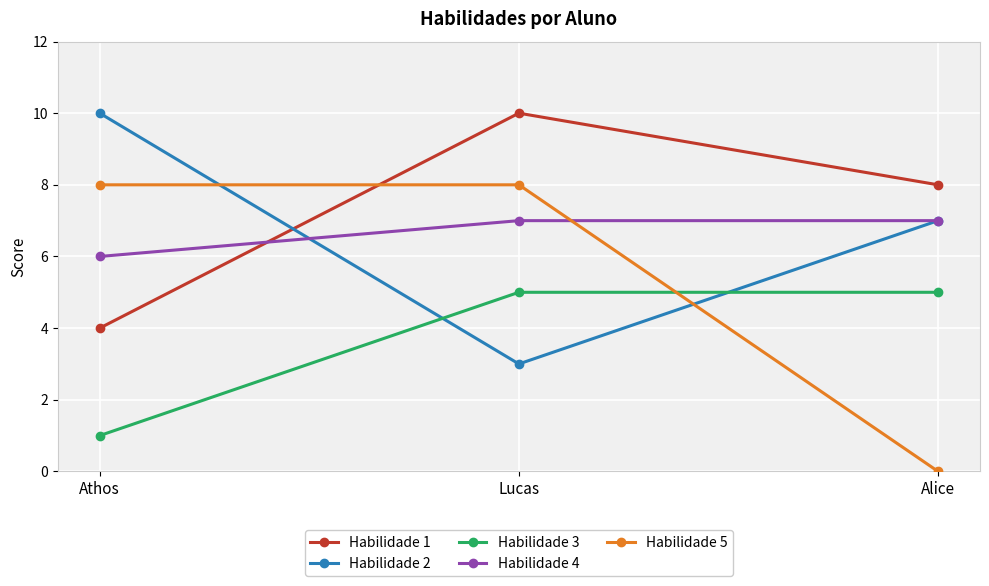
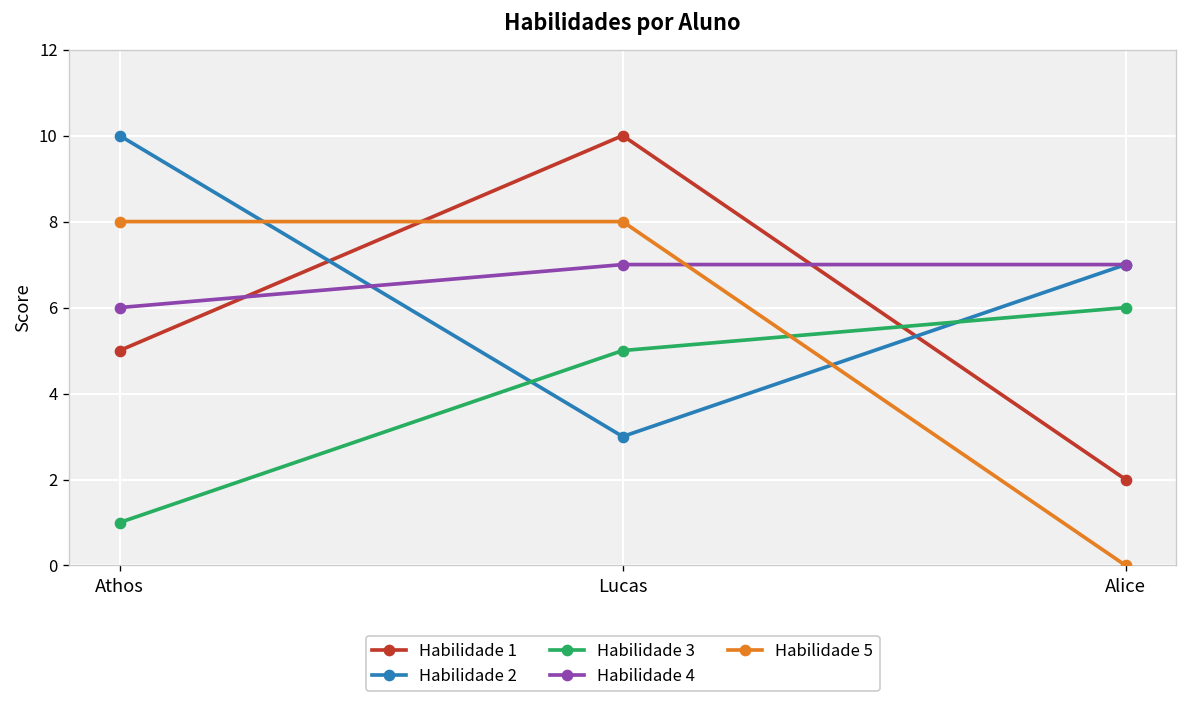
Habilidade 1, Athos: 4 -> 5
Habilidade 1, Alice: 8 -> 2
Habilidade 3, Alice: 5 -> 6
